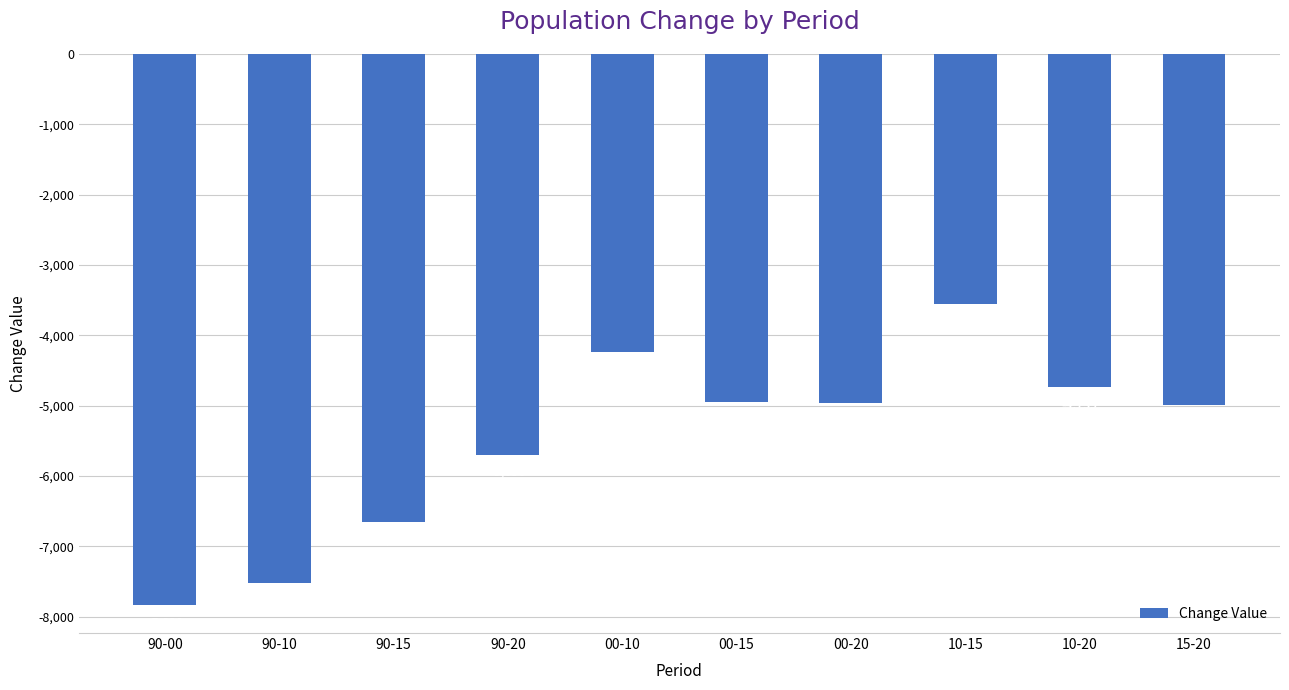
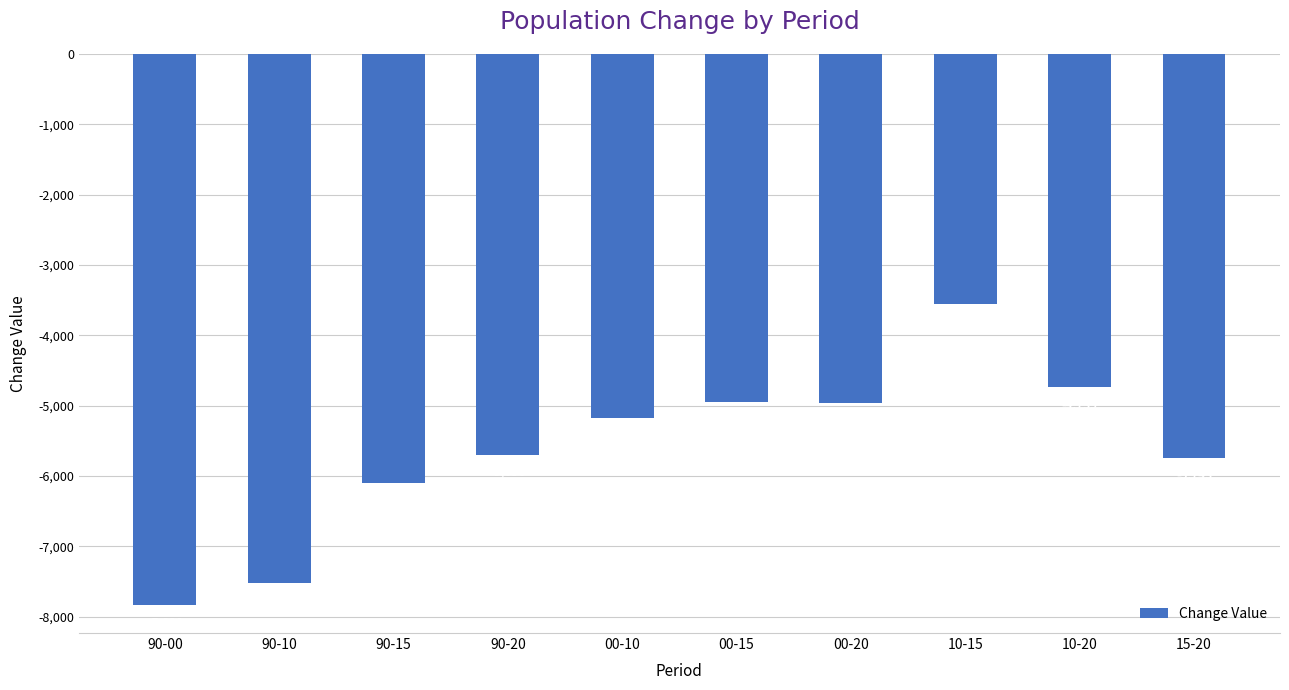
90-15: -6,600 -> -6,100
00-10: -4,200 -> -5,200
15-20: -5,000 -> -5,700
